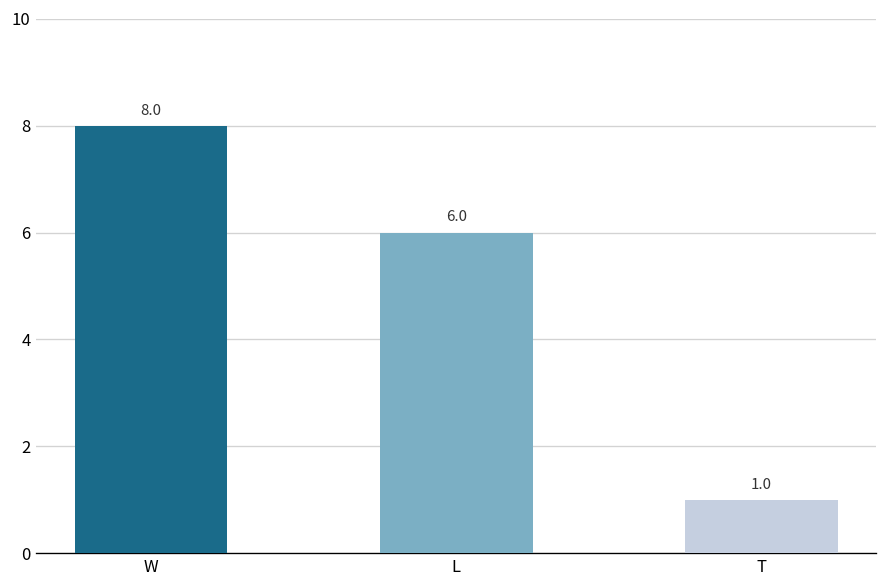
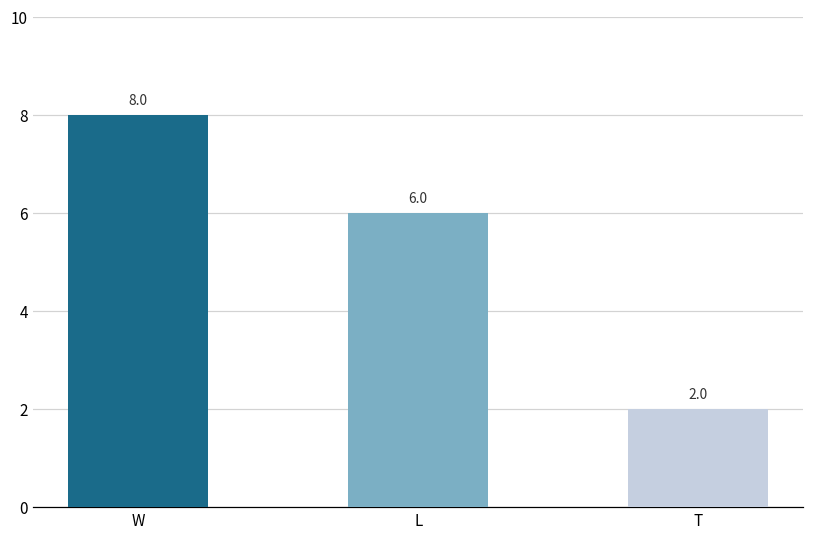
T: 1.0 -> 2.0
